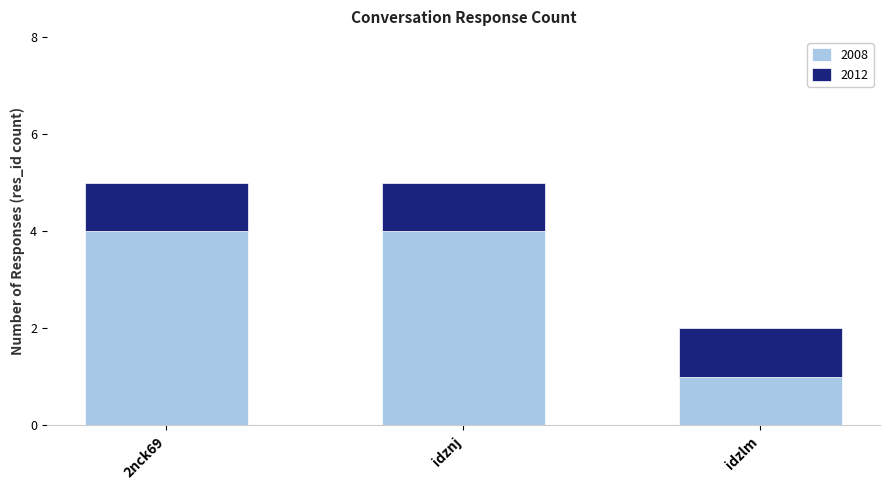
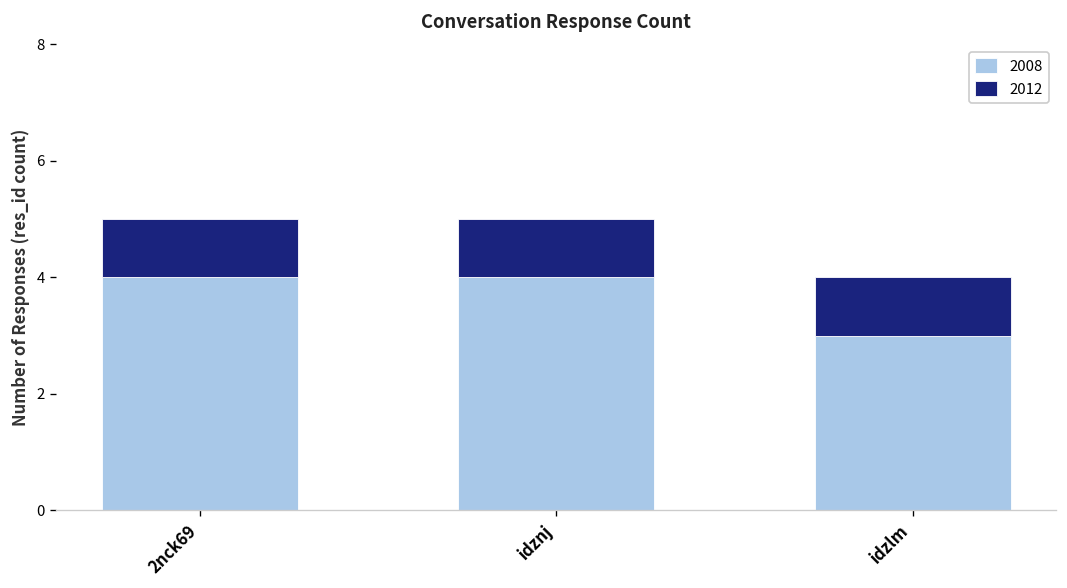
2008, idzlm: 1 -> 3
